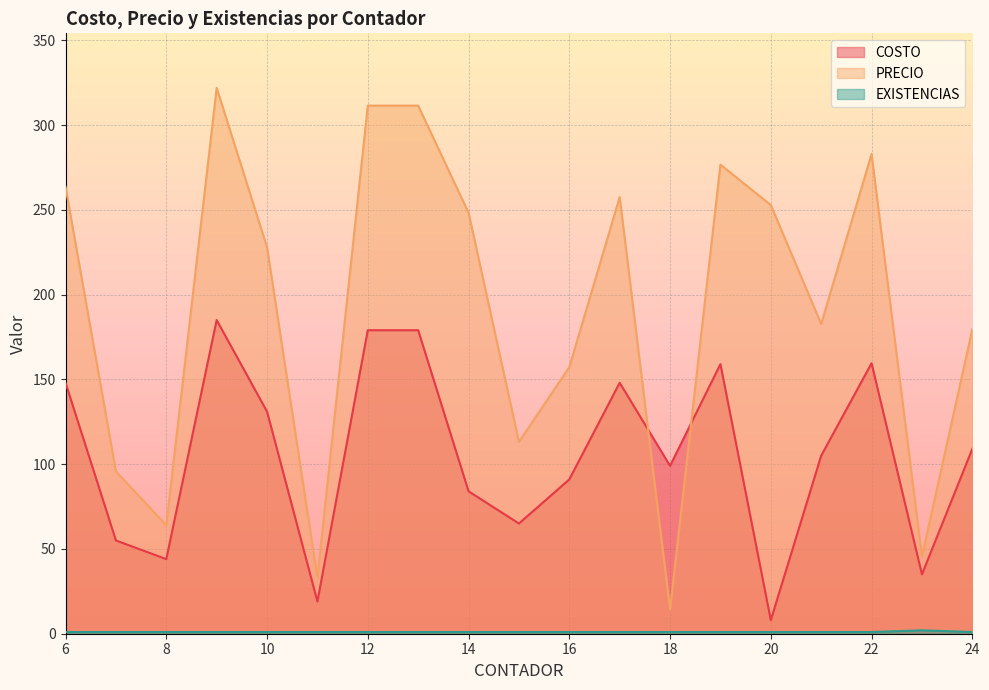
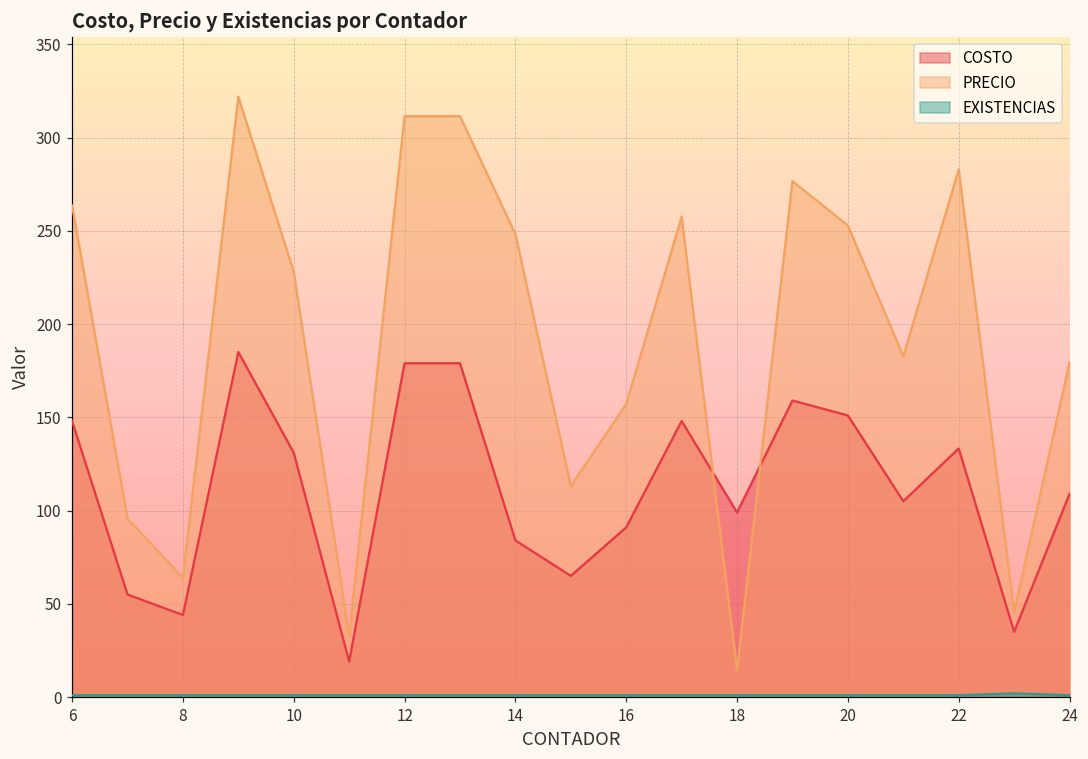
COSTO, 20: 8 -> 151
COSTO, 22: 160 -> 133
